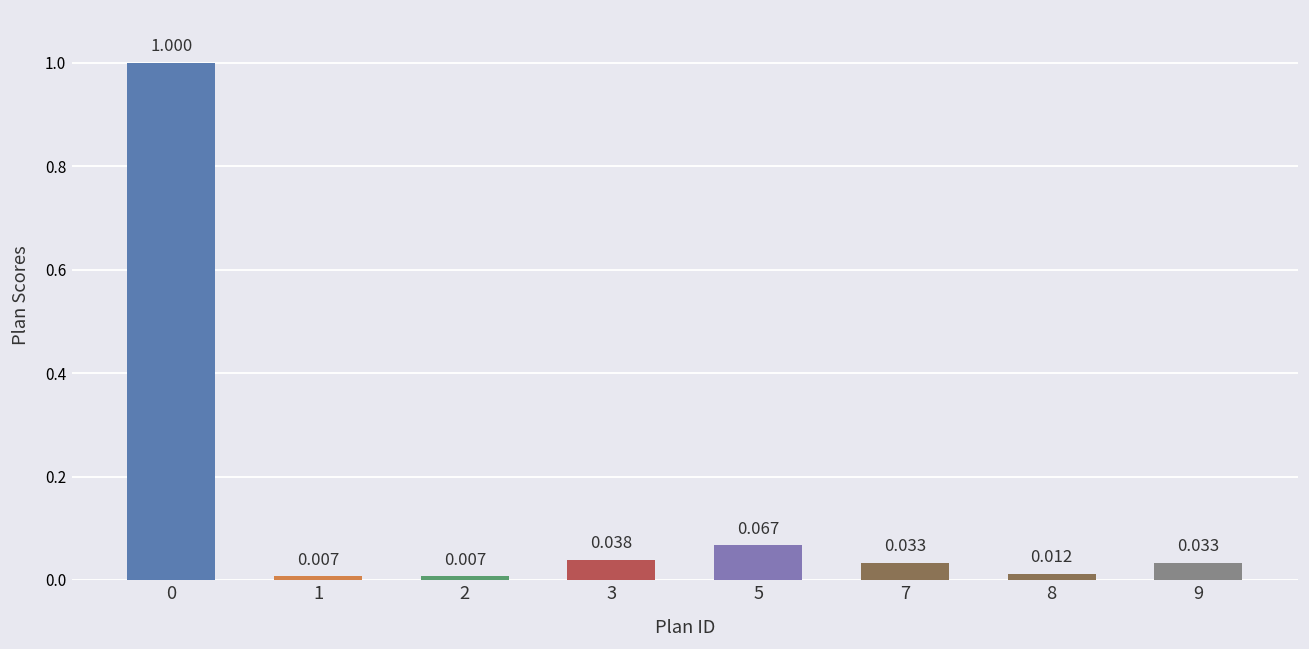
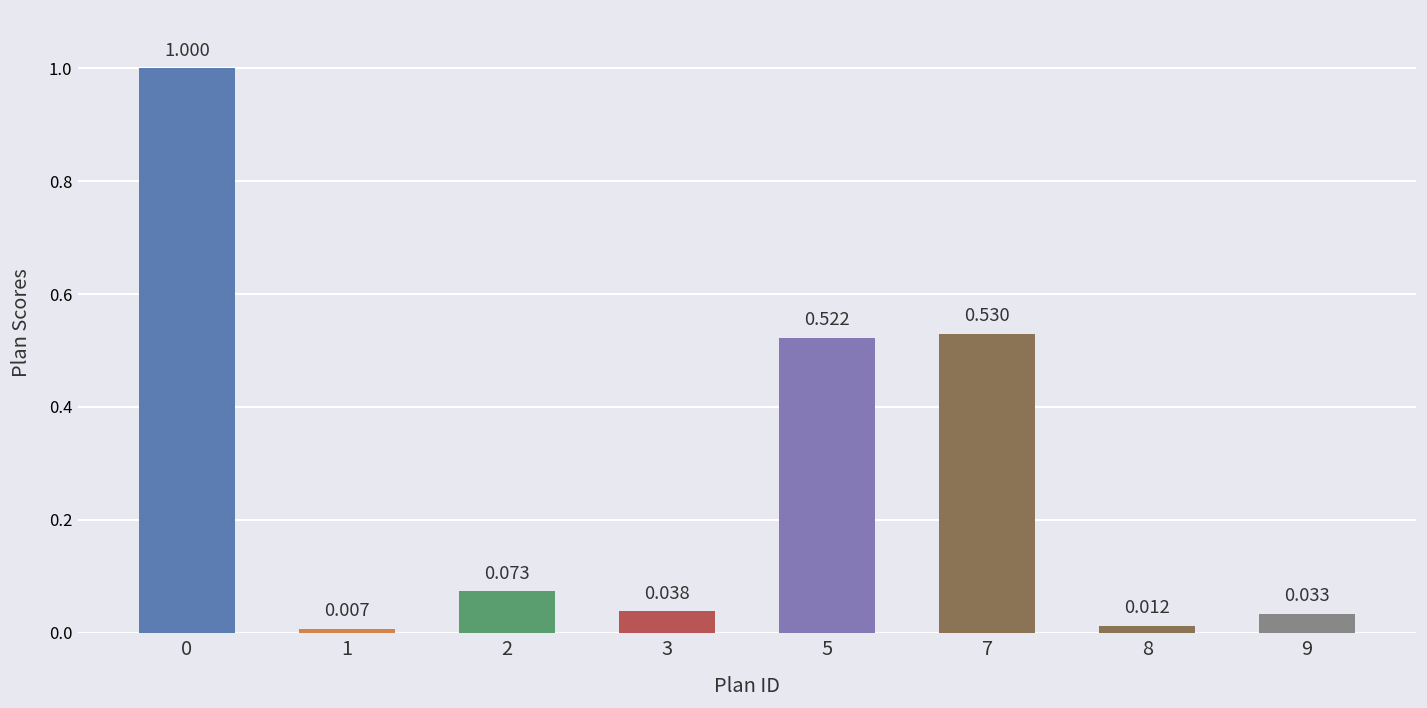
2: 0.007 -> 0.073
5: 0.067 -> 0.522
7: 0.033 -> 0.530
